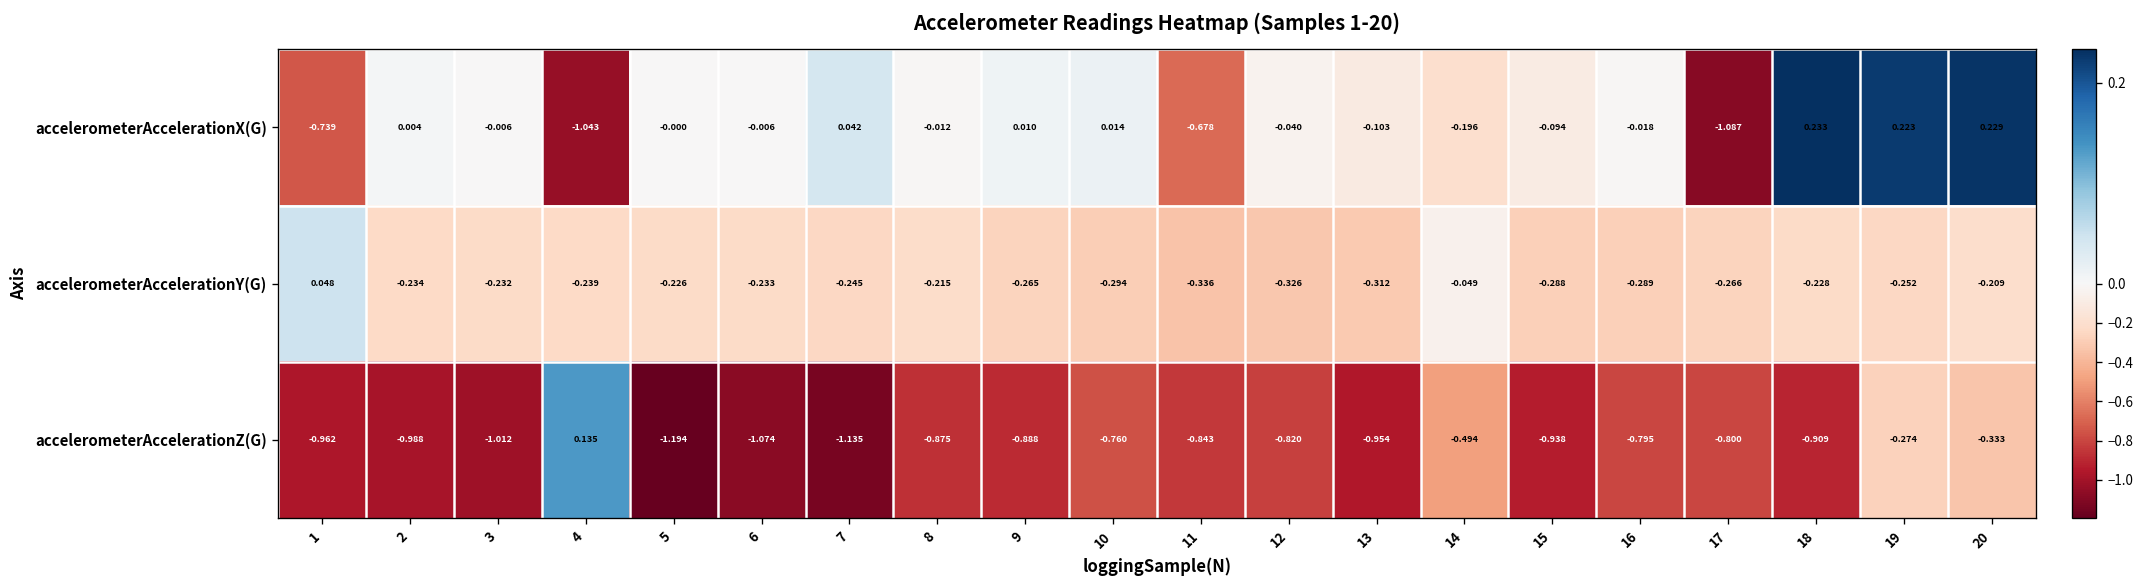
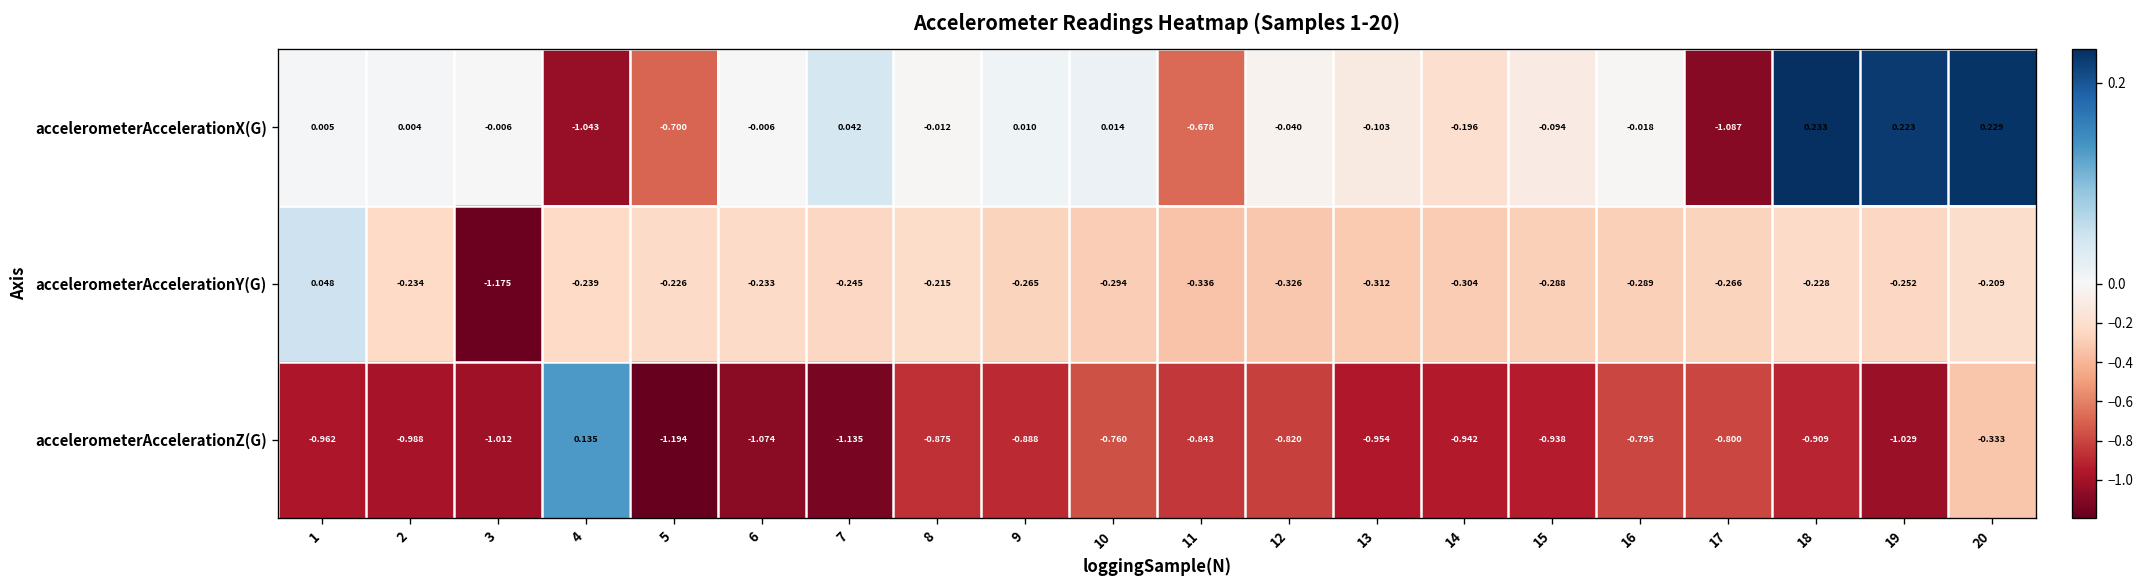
accelerometerAccelerationX(G), 1: -0.739 -> 0.005
accelerometerAccelerationX(G), 5: -0.000 -> -0.700
accelerometerAccelerationY(G), 3: -0.232 -> -1.175
accelerometerAccelerationY(G), 14: -0.049 -> -0.304
accelerometerAccelerationZ(G), 14: -0.494 -> -0.942
accelerometerAccelerationZ(G), 19: -0.274 -> -1.029
